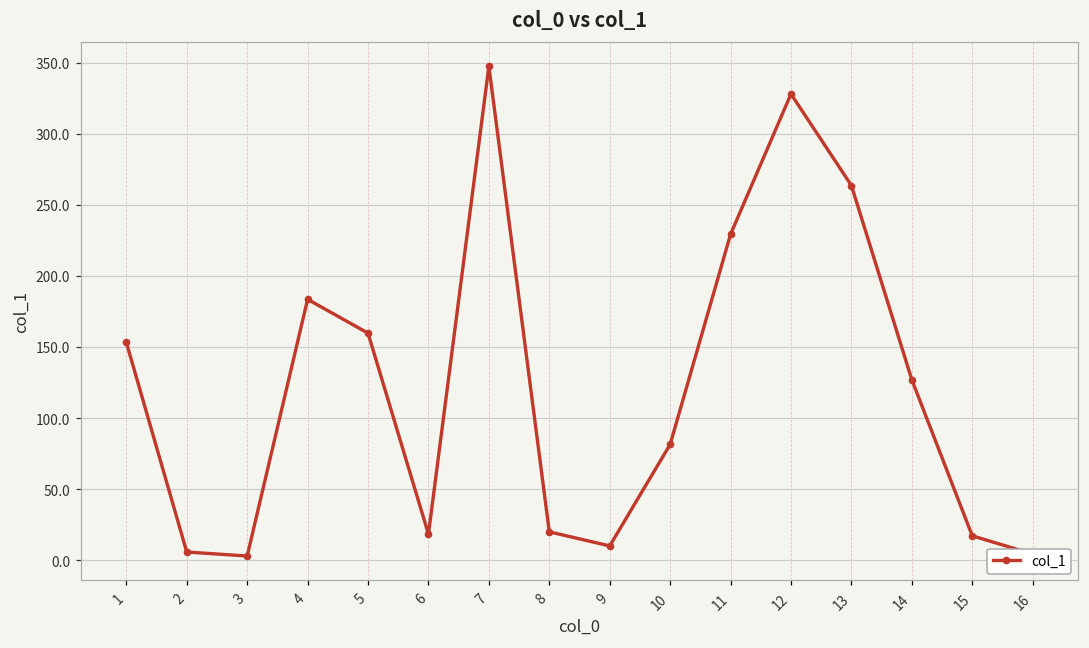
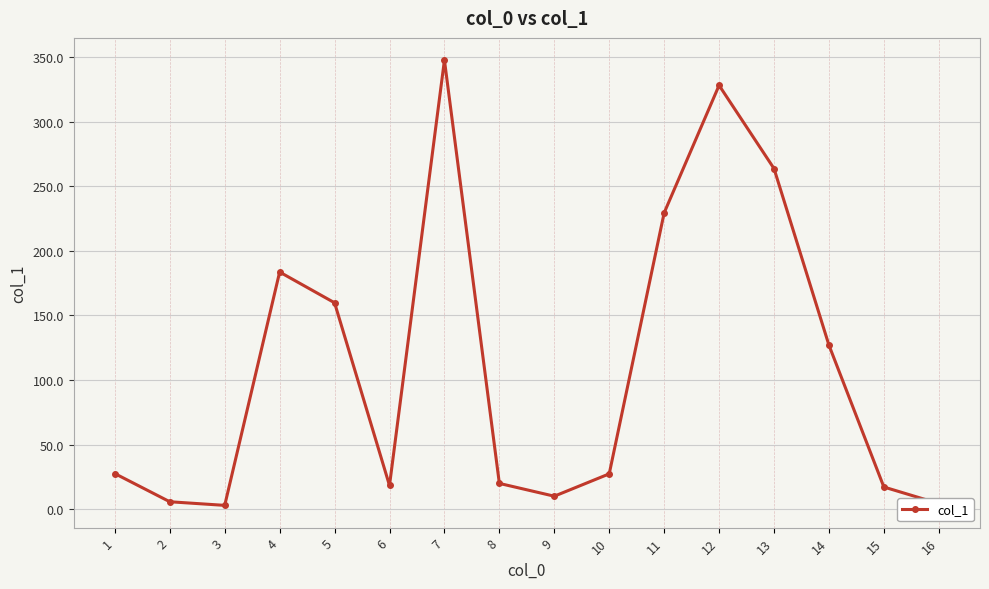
1: 153 -> 28
10: 81 -> 27
